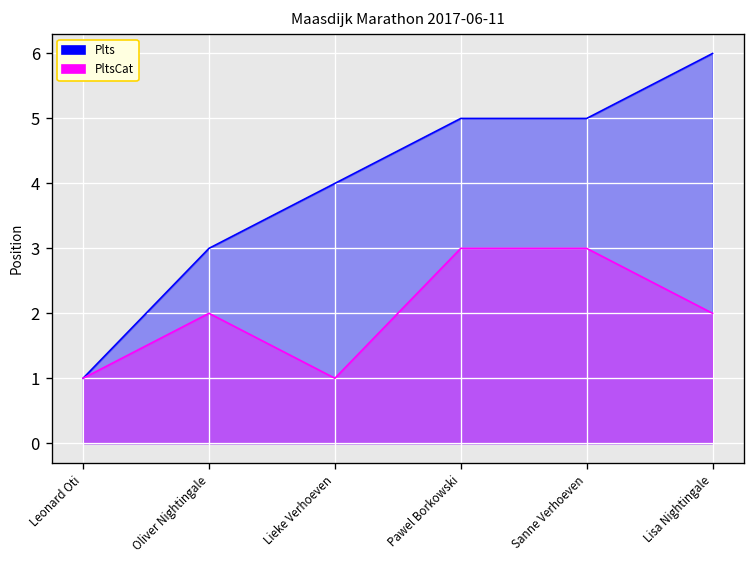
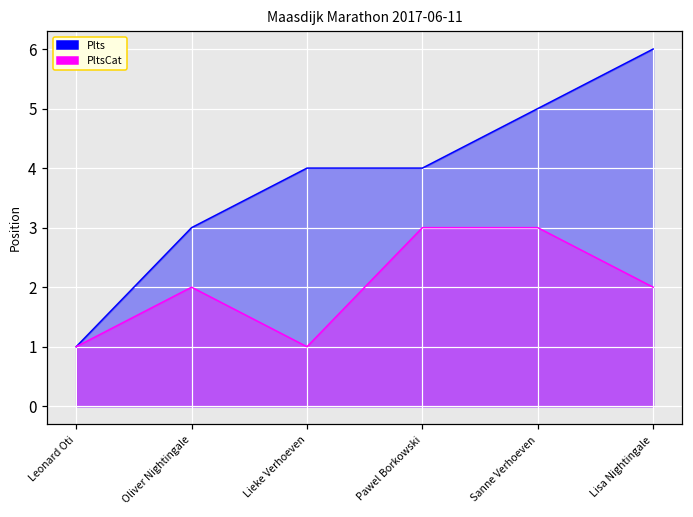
Plts, Pawel Borkowski: 5 -> 4
